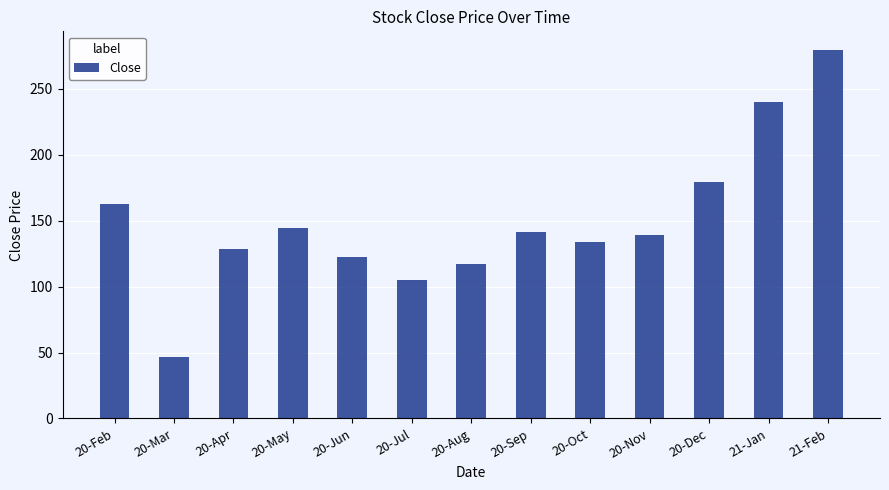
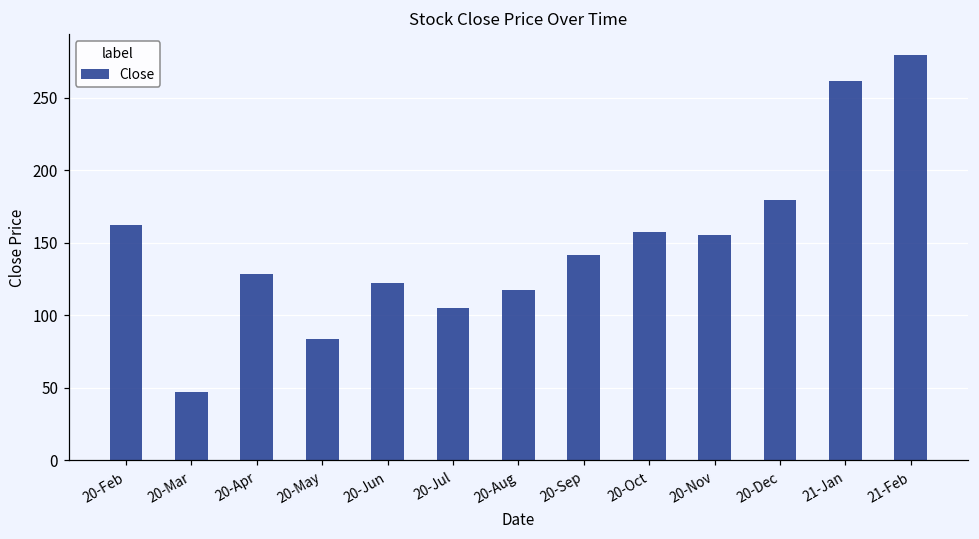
20-May: 144 -> 84
20-Oct: 134 -> 157
20-Nov: 139 -> 155
21-Jan: 240 -> 261
